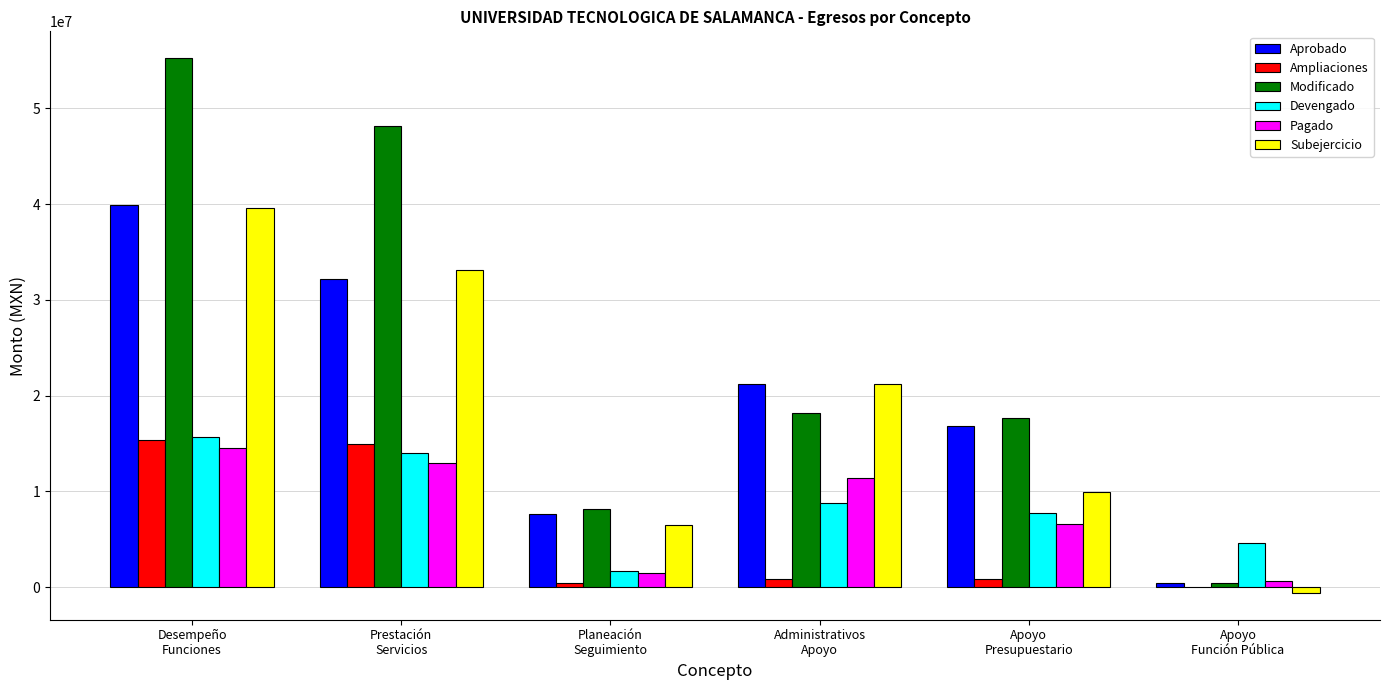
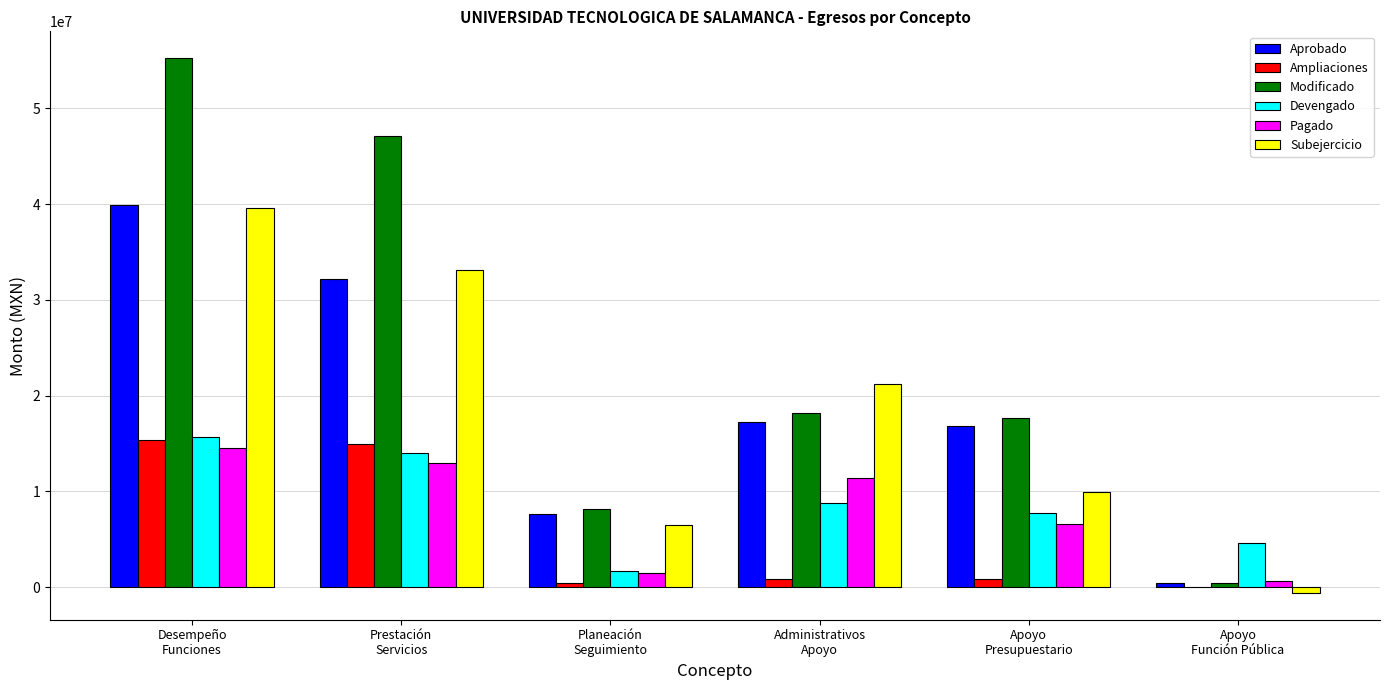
Modificado, Prestación Servicios: 48000000 -> 47000000
Aprobado, Administrativos Apoyo: 21000000 -> 17000000
